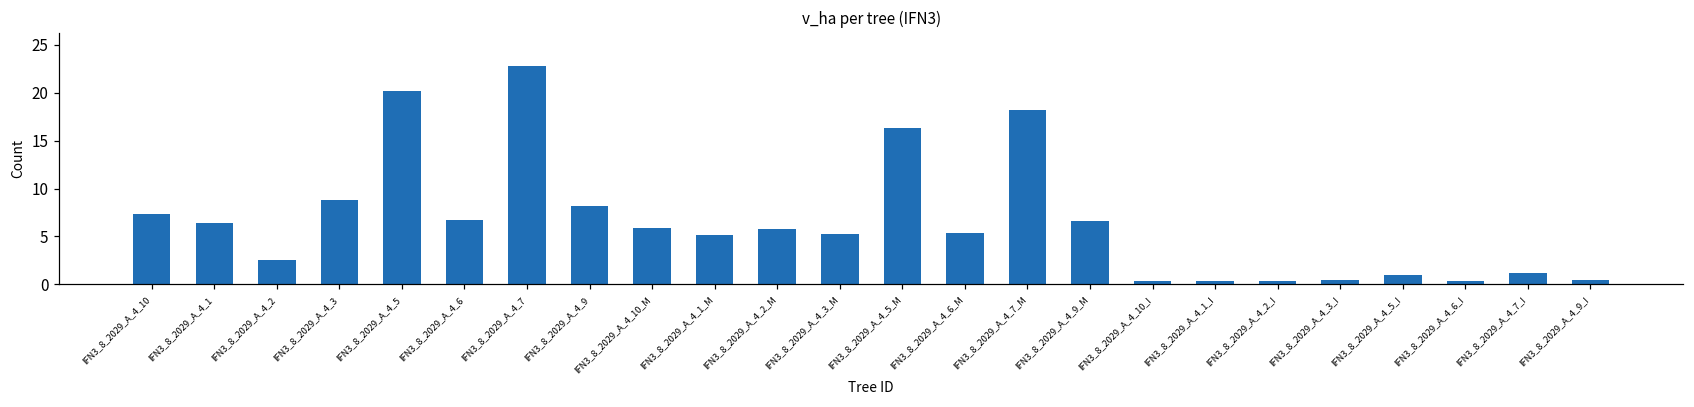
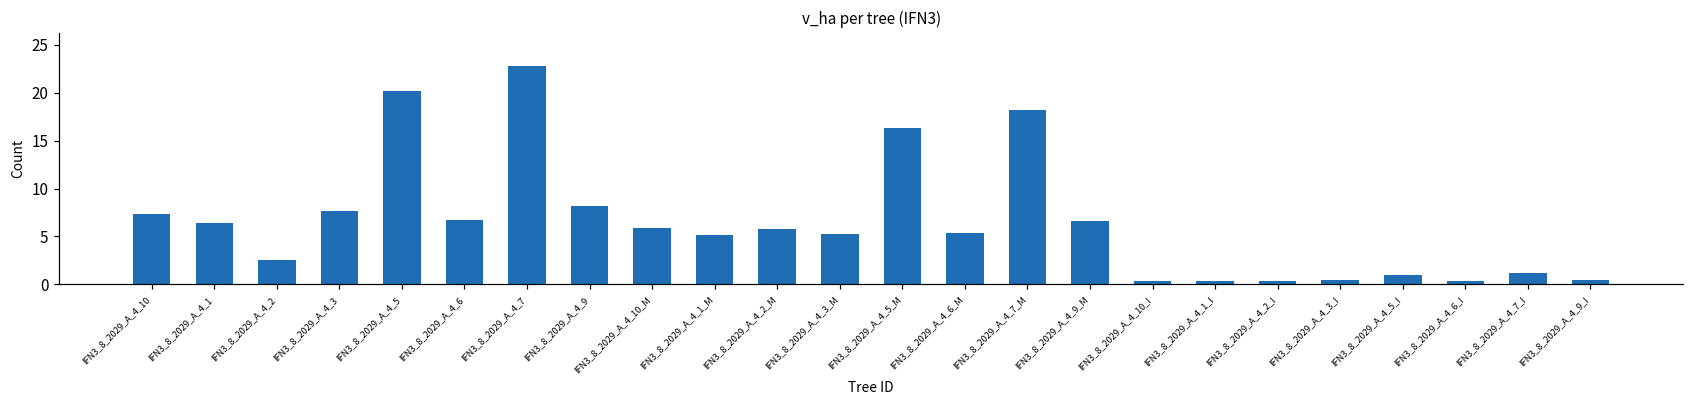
IFN3_8_2029_A_4_3: 9 -> 8
